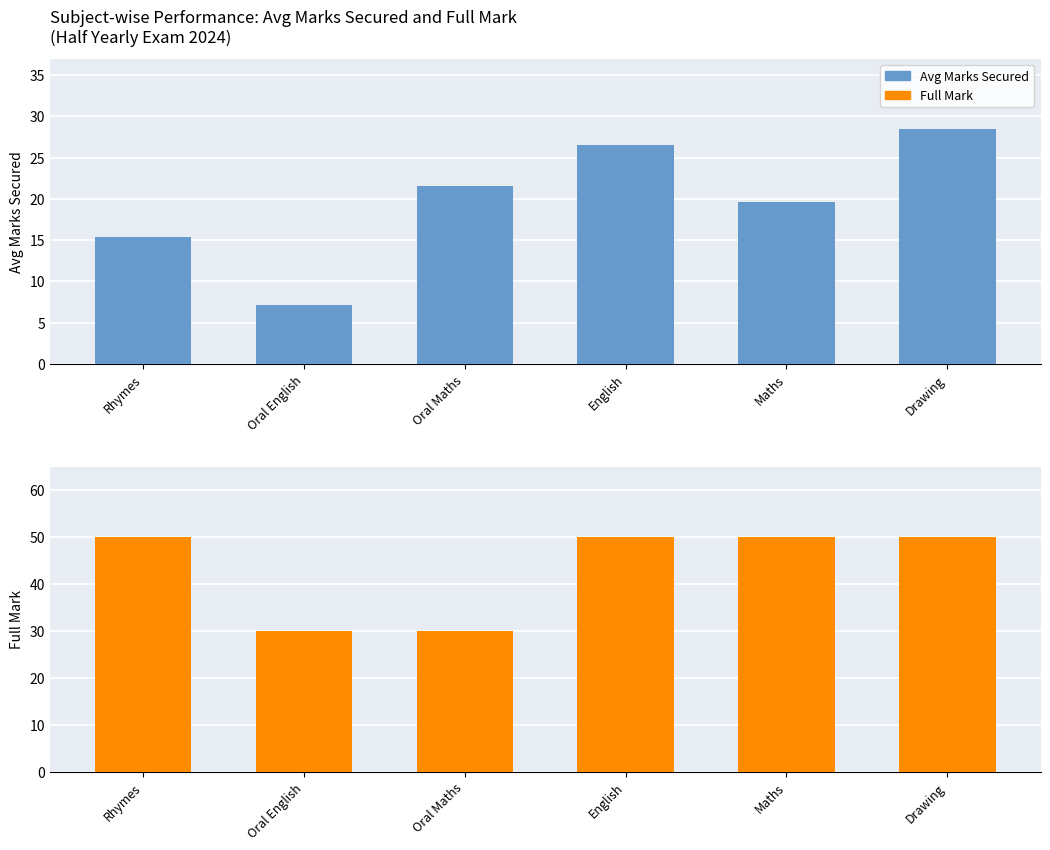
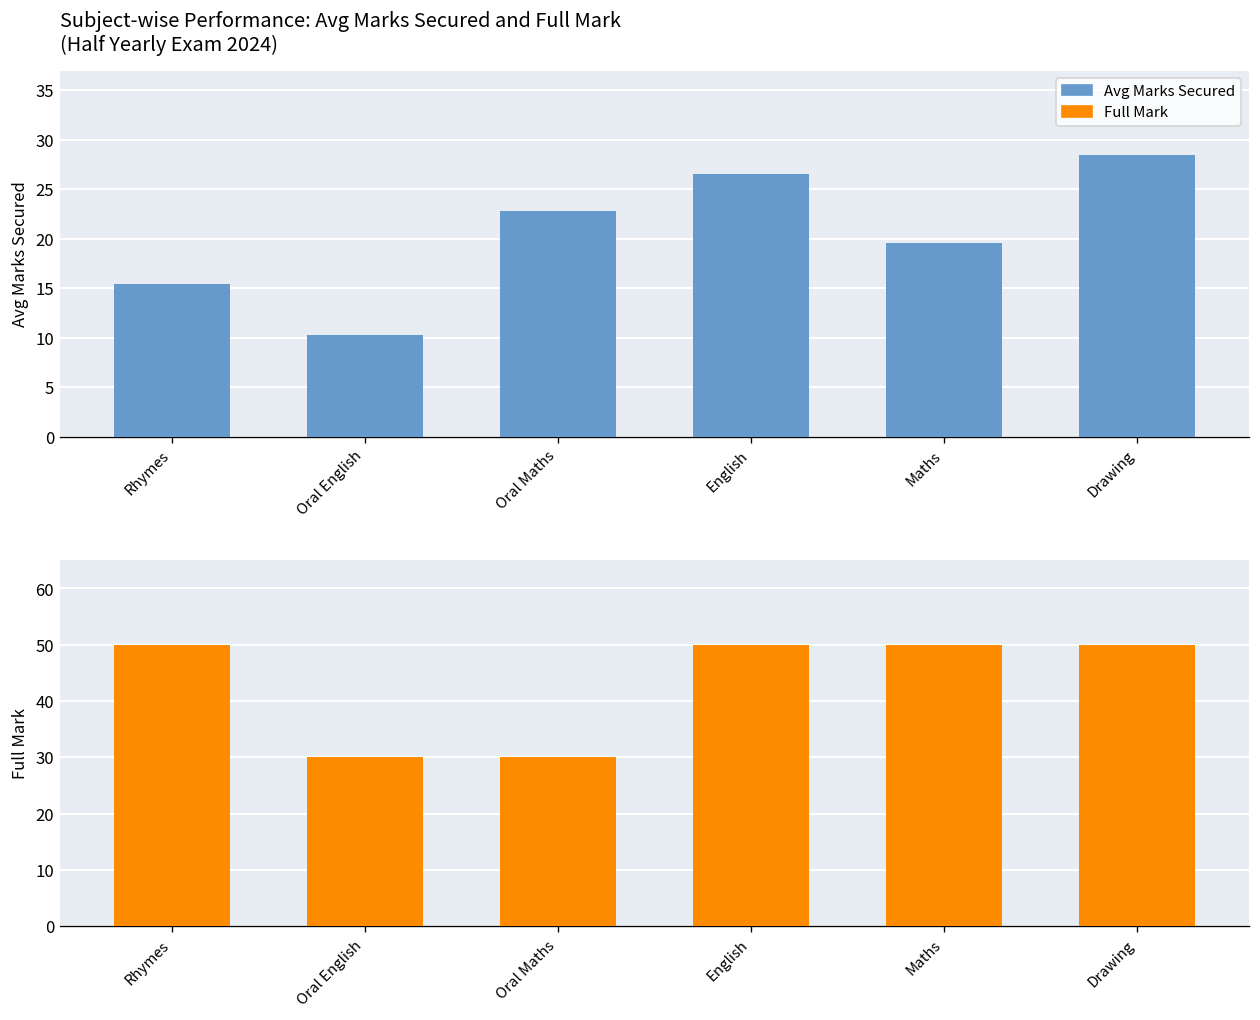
Subject-wise Performance: Avg Marks Secured and Full Mark (Half Yearly Exam 2024), Oral English: 7 -> 10
Subject-wise Performance: Avg Marks Secured and Full Mark (Half Yearly Exam 2024), Oral Maths: 22 -> 23
